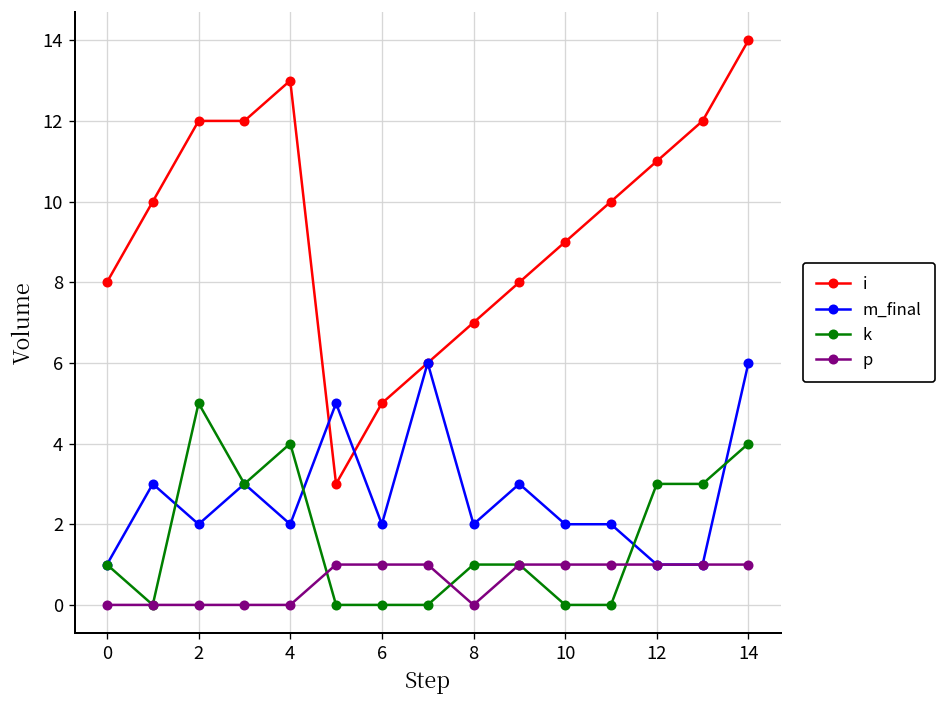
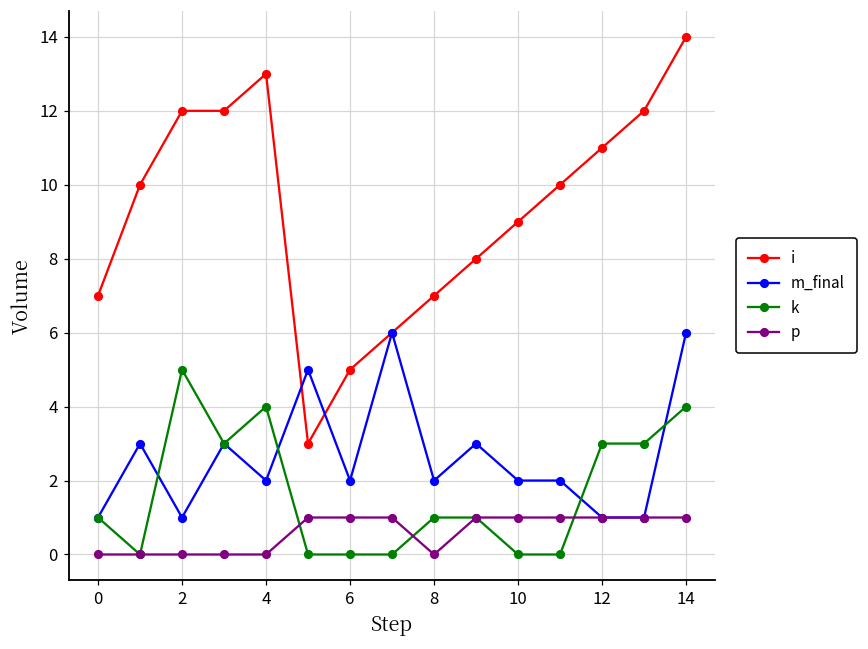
i, 0: 8 -> 7
m_final, 2: 2 -> 1
